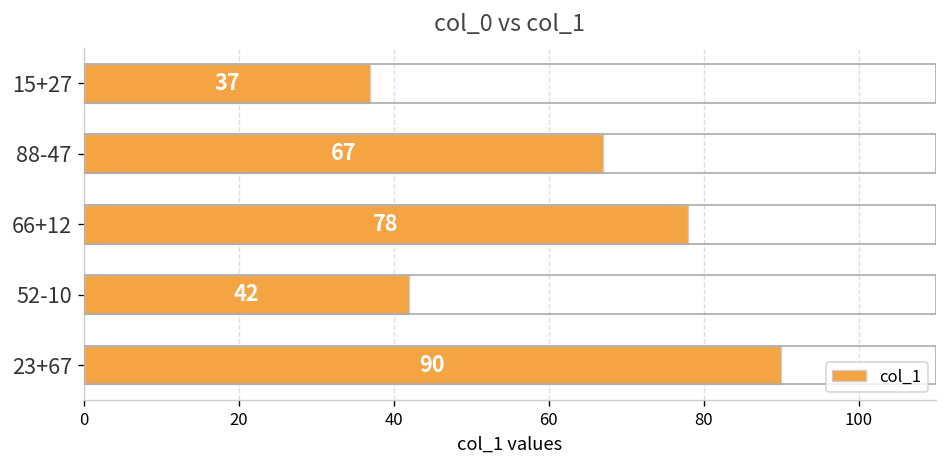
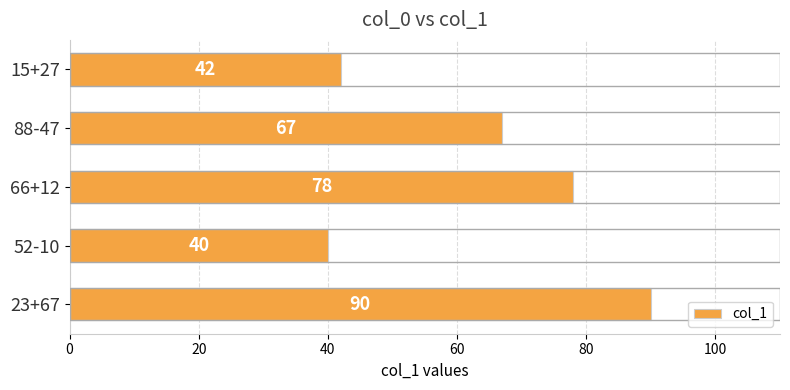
15+27: 37 -> 42
52-10: 42 -> 40
